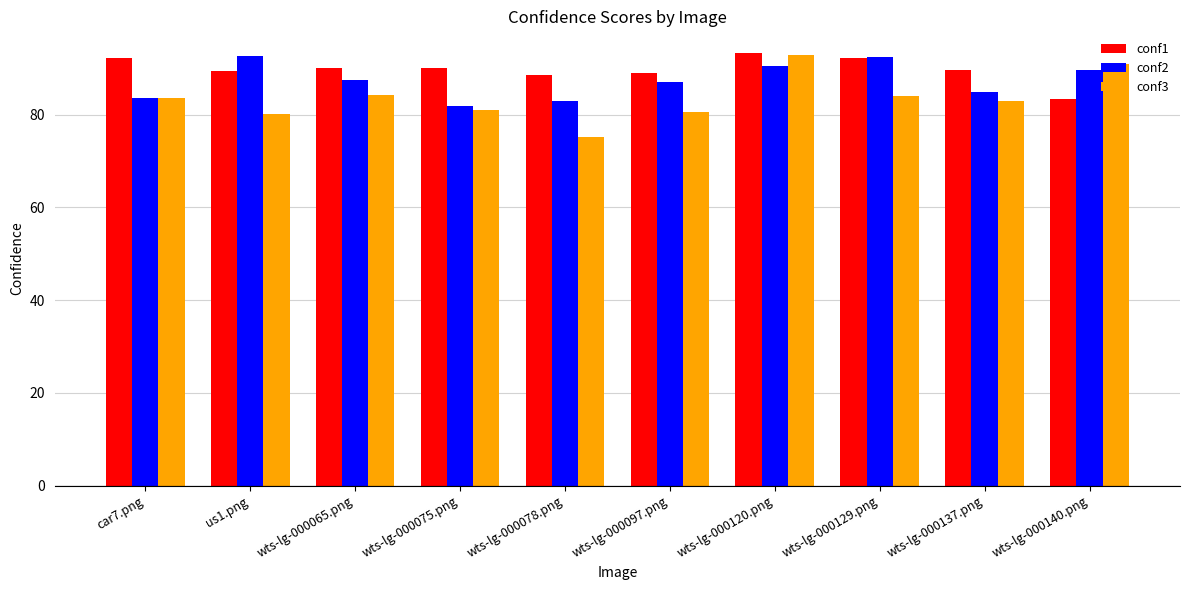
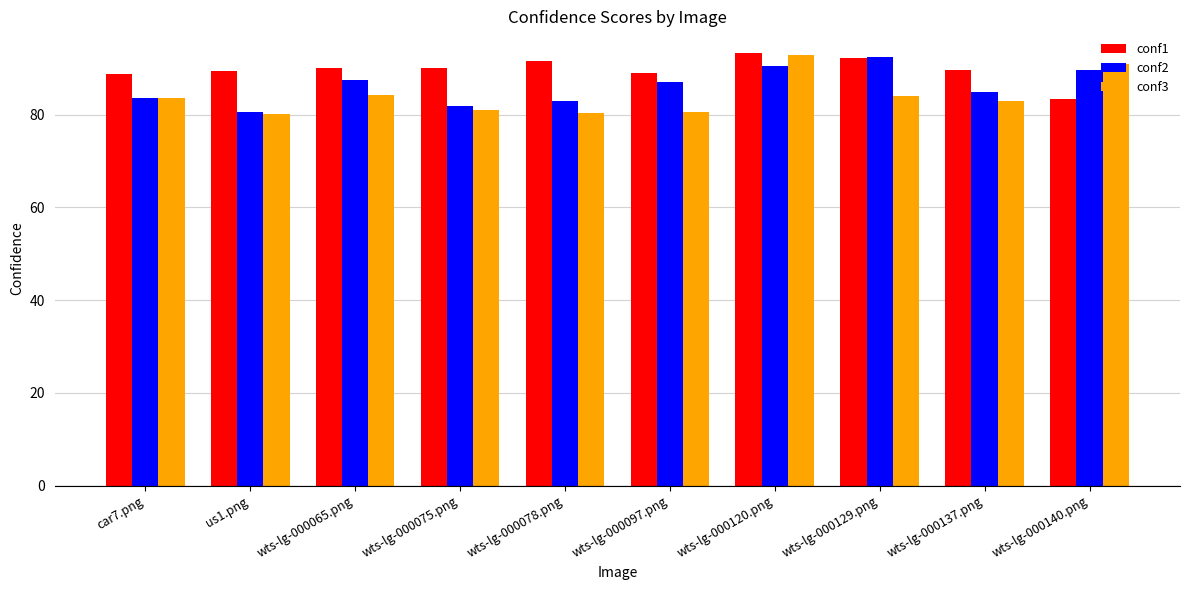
conf1, car7.png: 92 -> 89
conf2, us1.png: 93 -> 80
conf1, wts-lg-000078.png: 88 -> 92
conf3, wts-lg-000078.png: 75 -> 80
